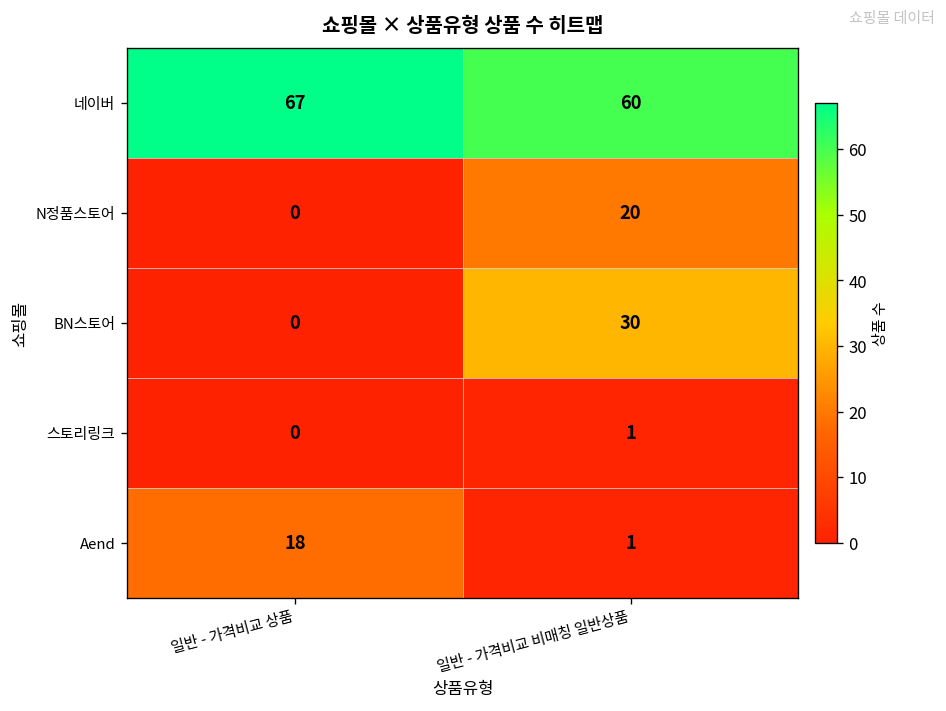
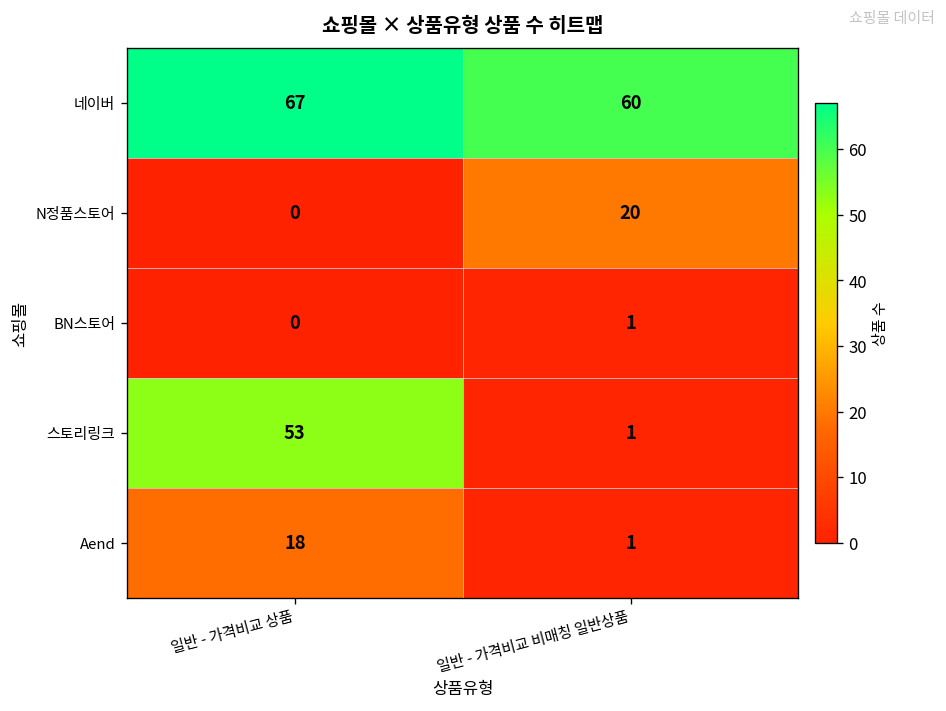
BN스토어, 일반 - 가격비교 비매칭 일반상품: 30 -> 1
스토리링크, 일반 - 가격비교 상품: 0 -> 53
